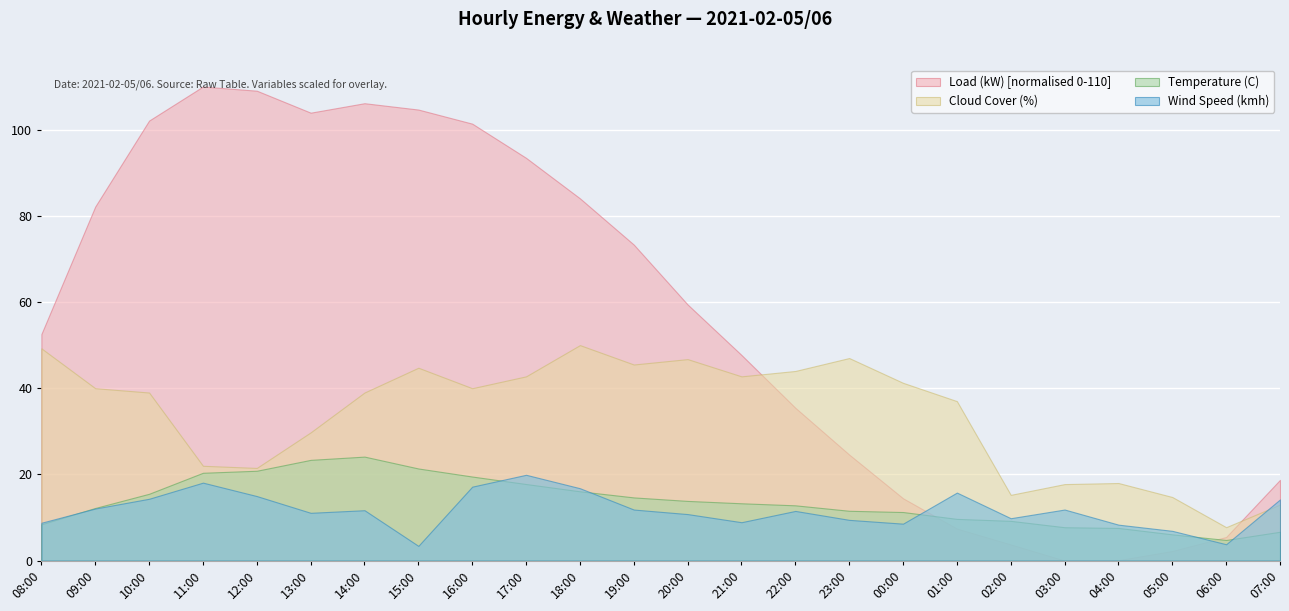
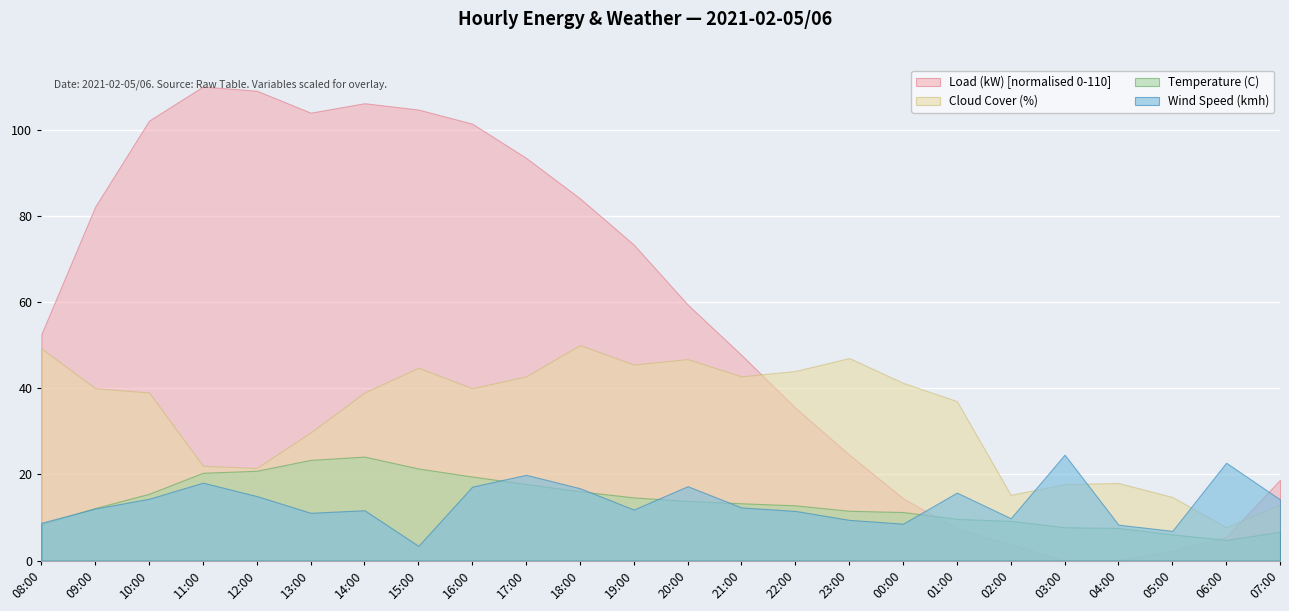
Wind Speed (kmh), 20:00: 11 -> 17
Wind Speed (kmh), 21:00: 9 -> 12
Wind Speed (kmh), 03:00: 12 -> 25
Wind Speed (kmh), 06:00: 4 -> 23
